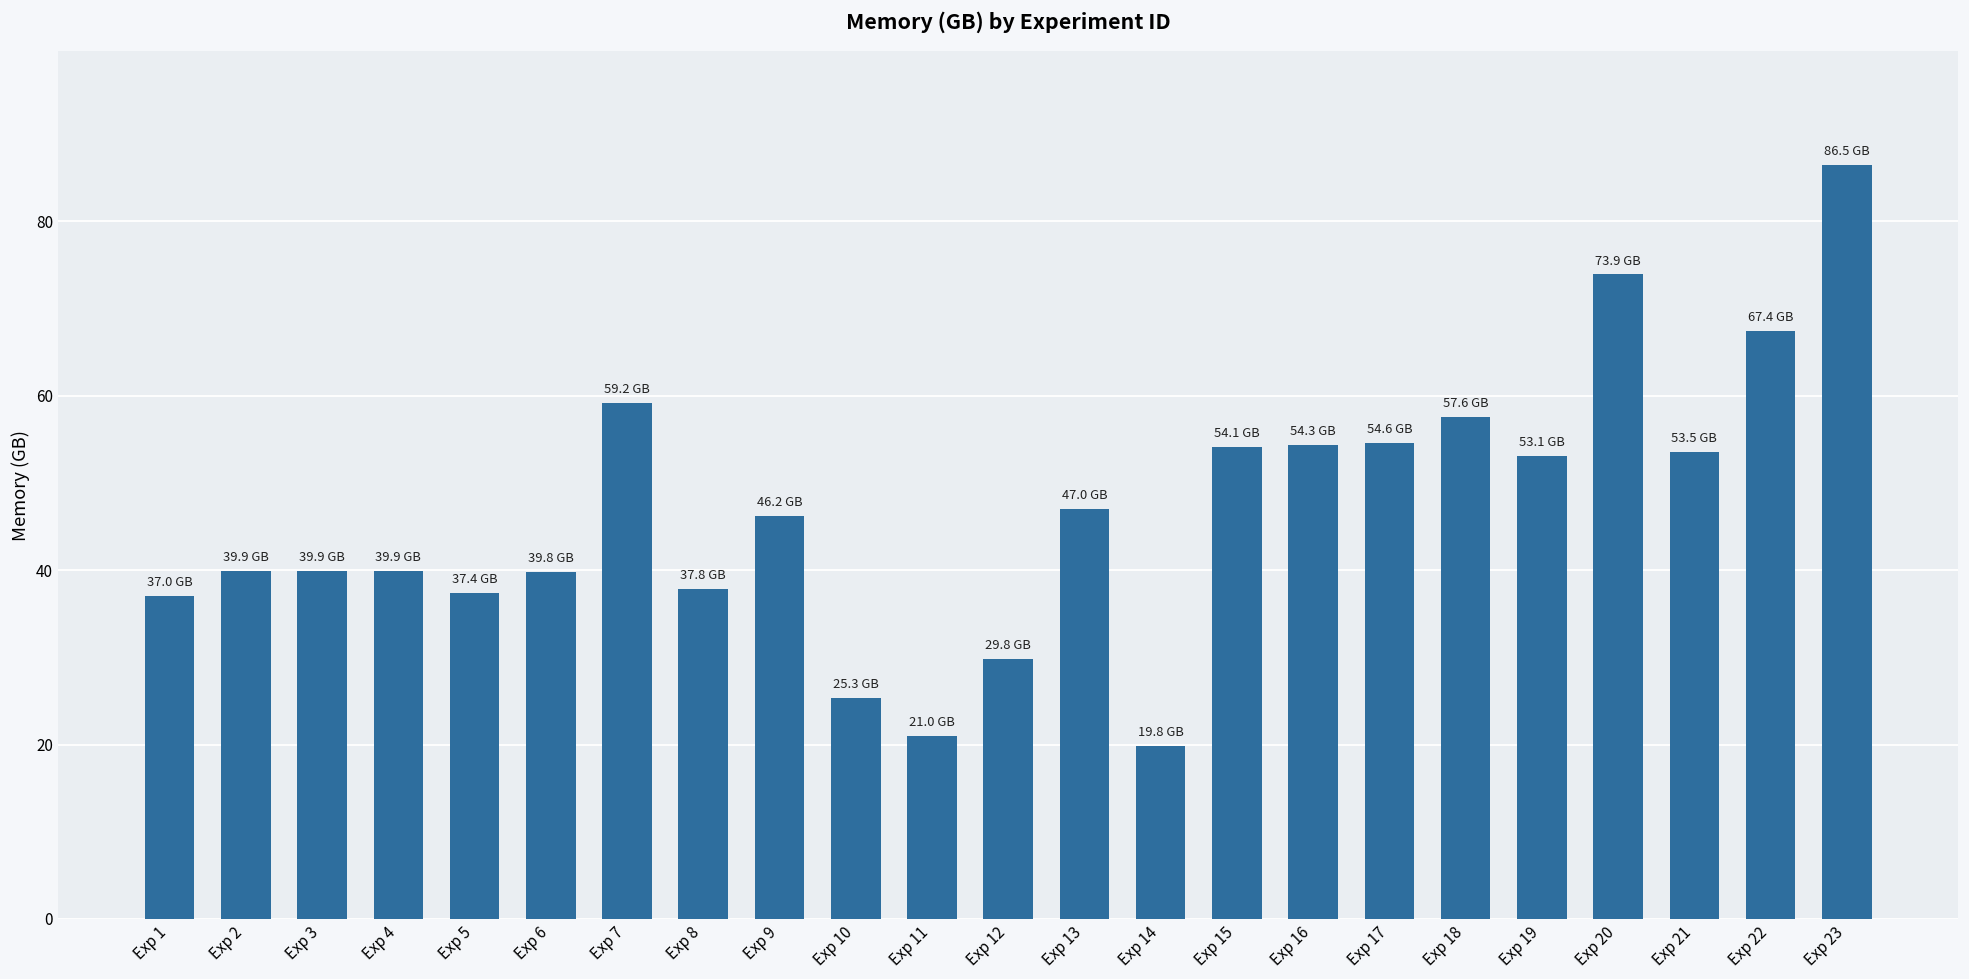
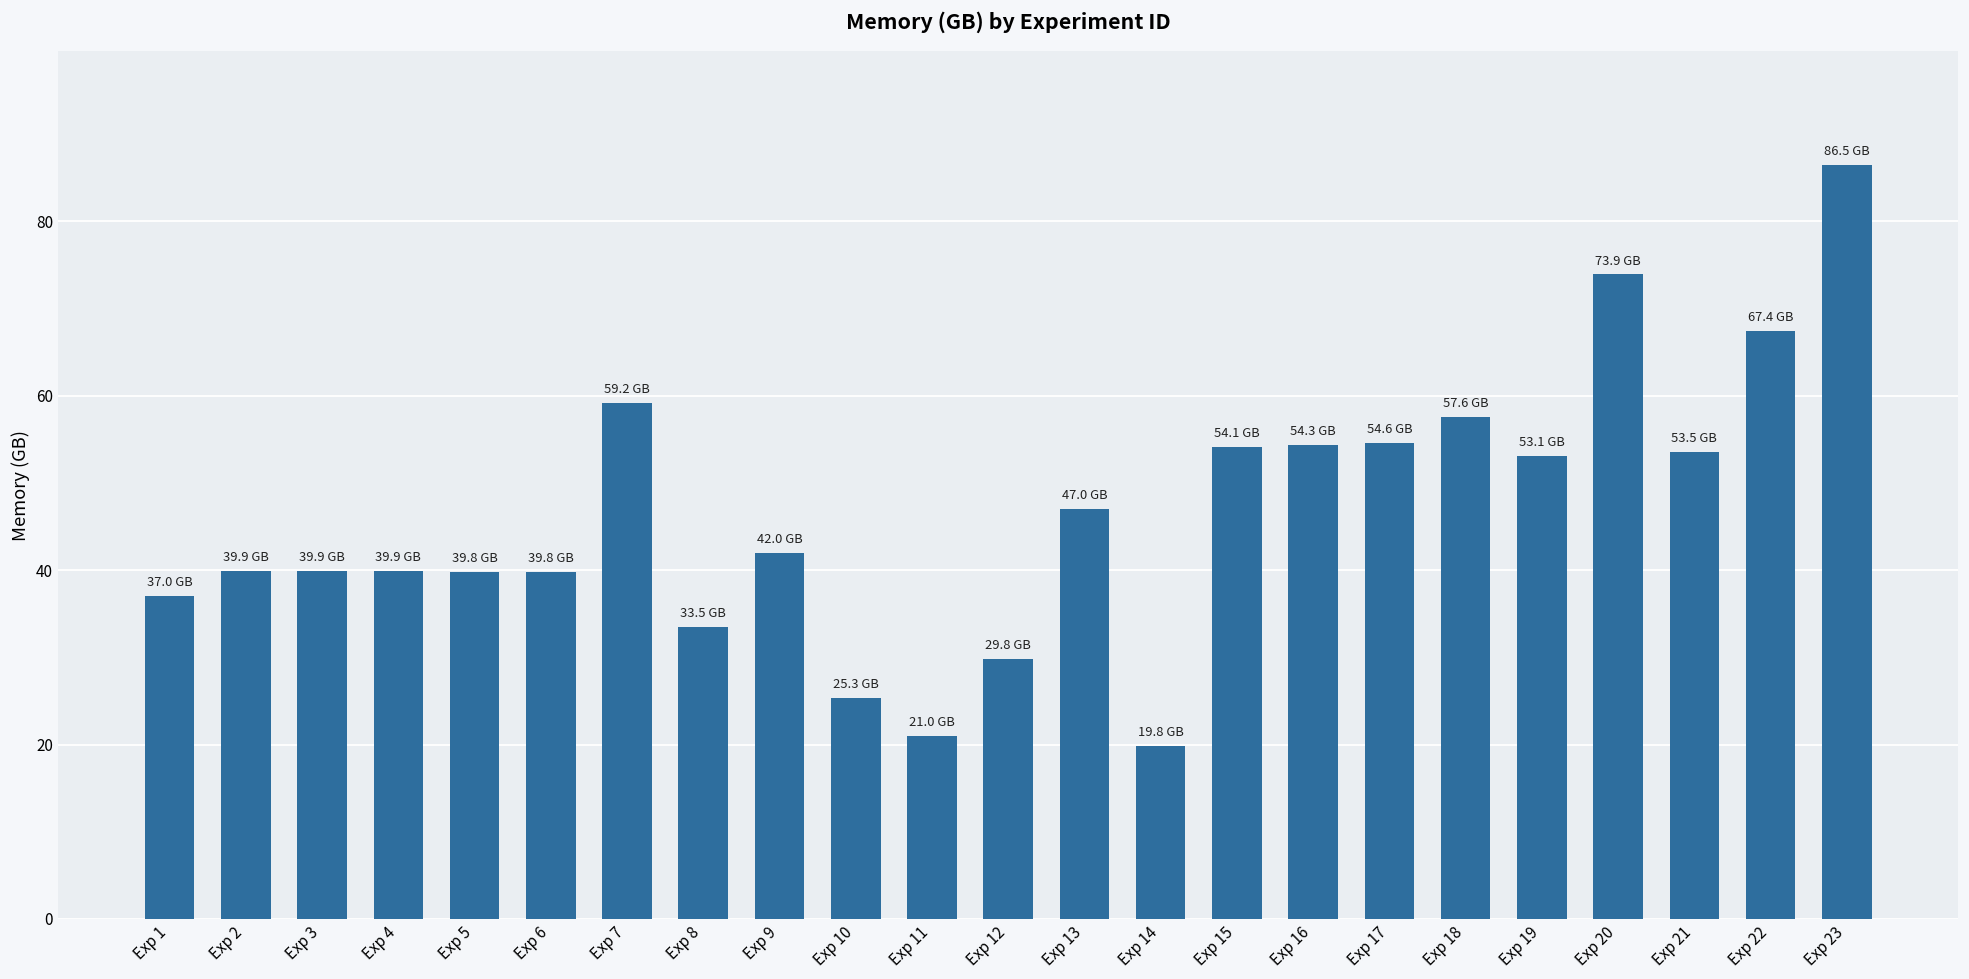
Exp 5: 37.4 -> 39.8
Exp 8: 37.8 -> 33.5
Exp 9: 46.2 -> 42.0
